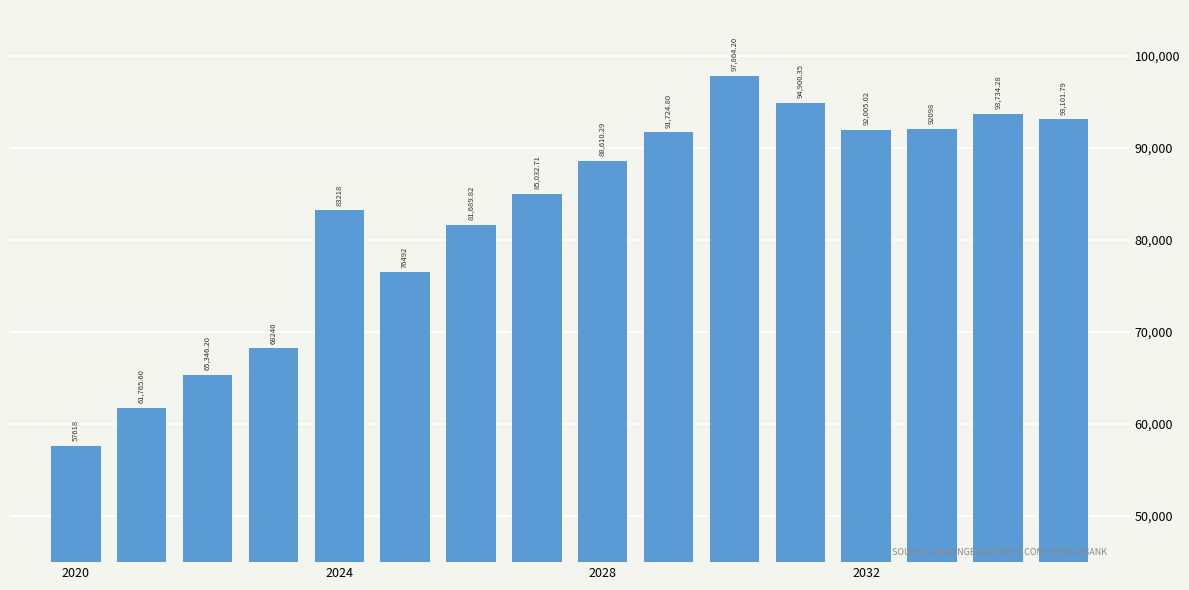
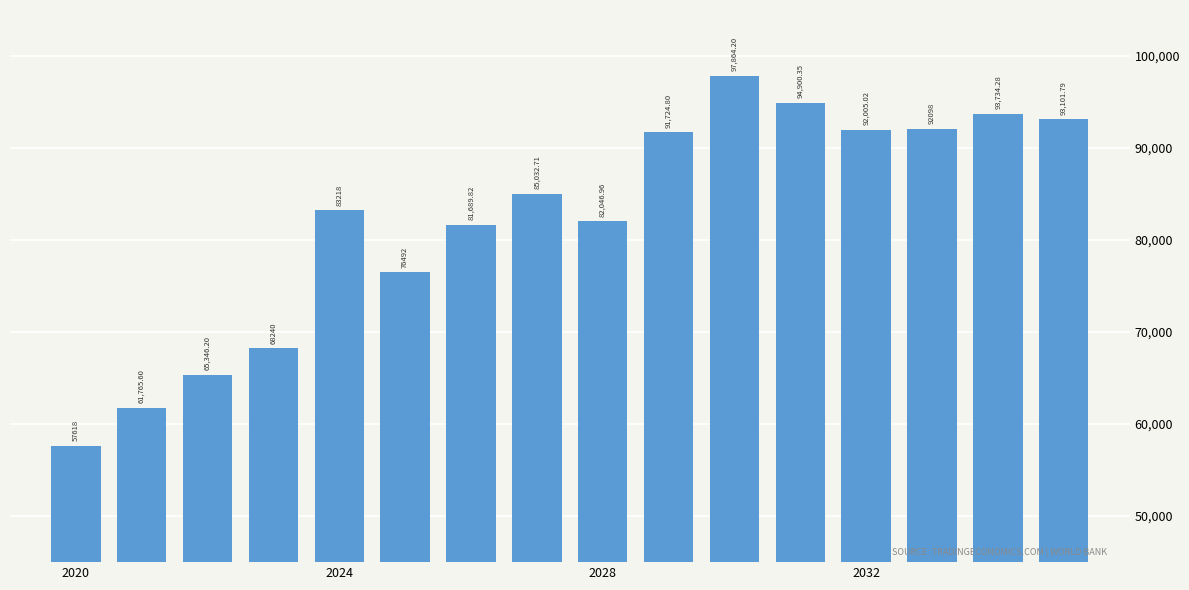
2028: 88,610.29 -> 82,046.96
